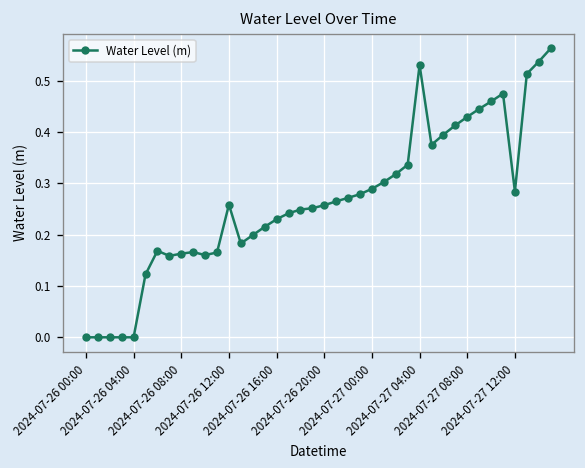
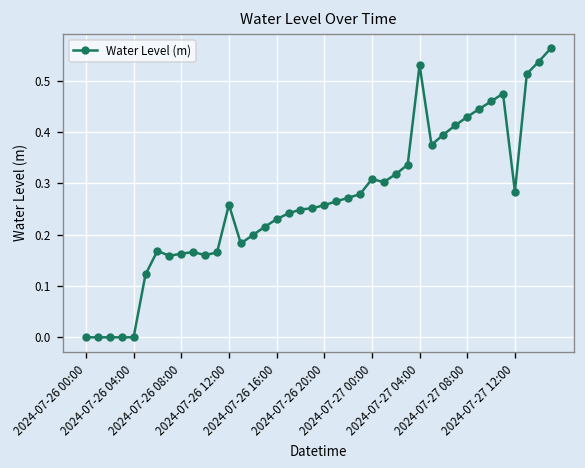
2024-07-27 00:00: 0.29 -> 0.31
